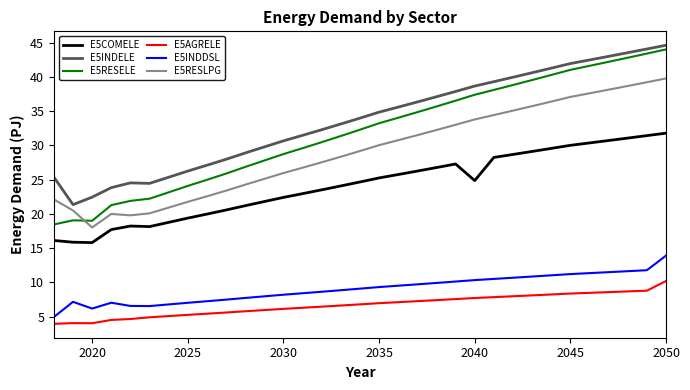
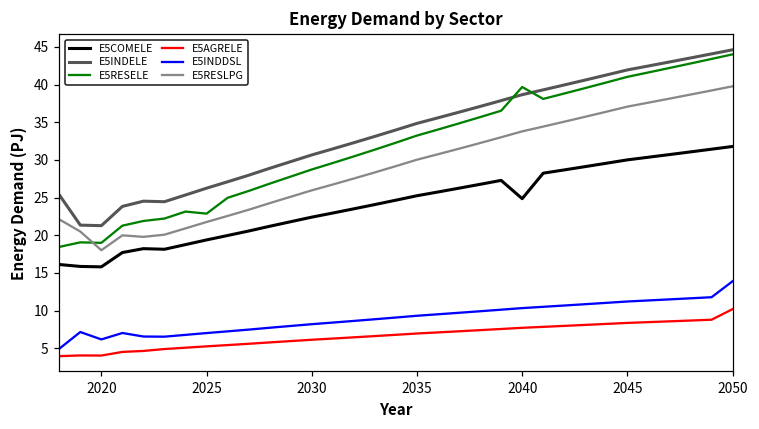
E5INDELE, 2020: 22 -> 21
E5RESELE, 2025: 24 -> 23
E5RESELE, 2040: 37 -> 40
